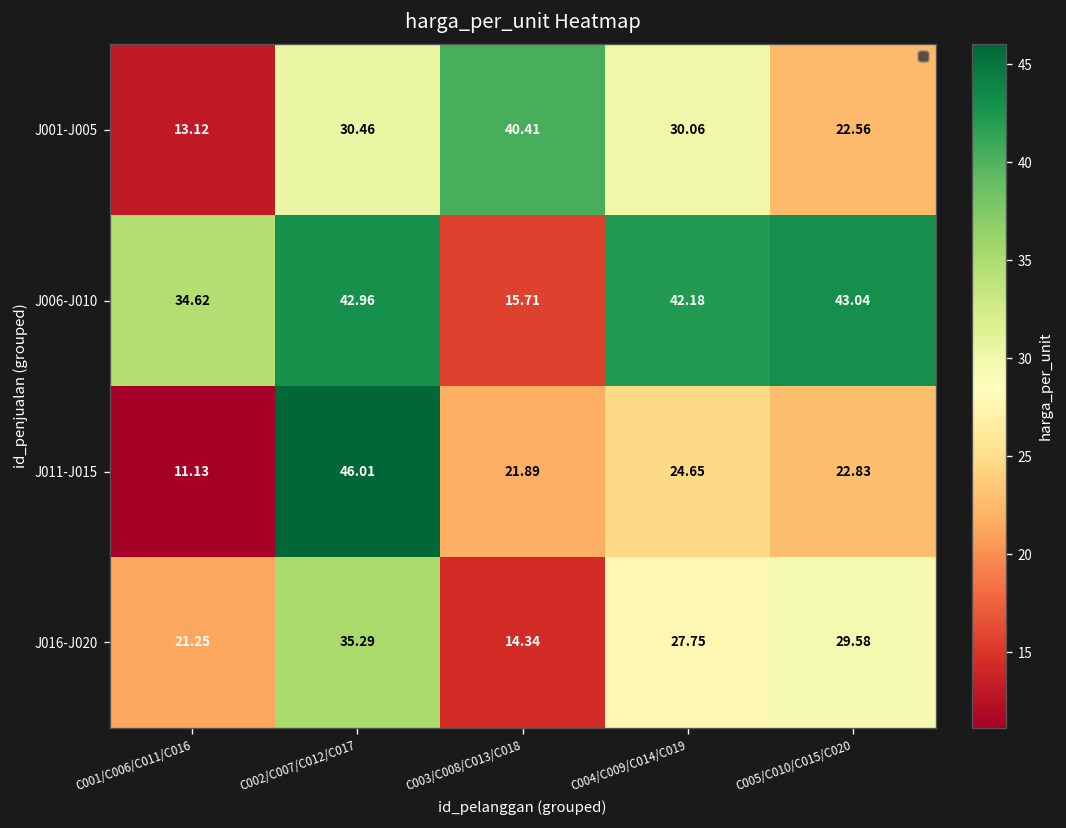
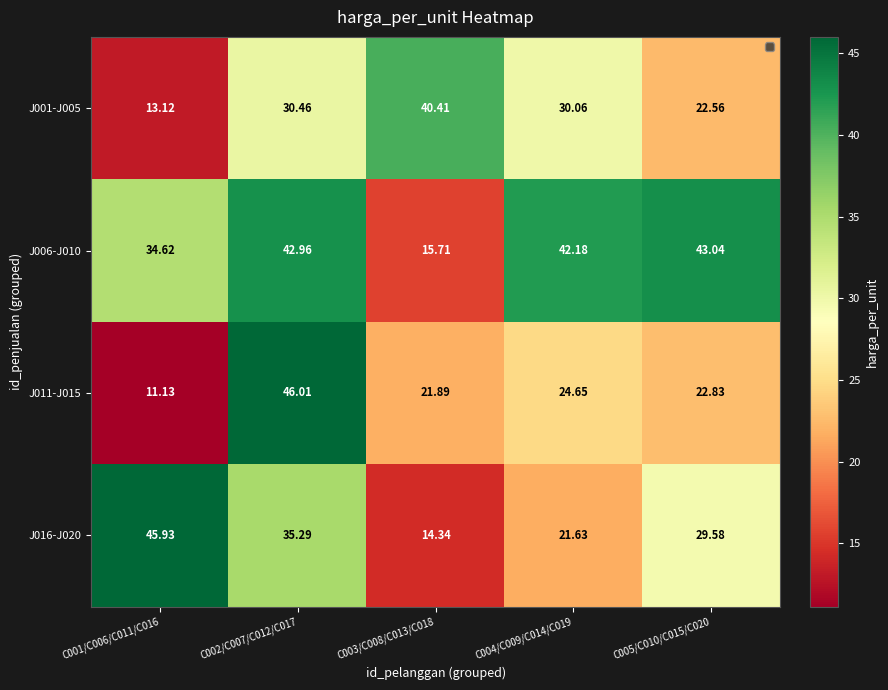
J016-J020, C001/C006/C011/C016: 21.25 -> 45.93
J016-J020, C004/C009/C014/C019: 27.75 -> 21.63
